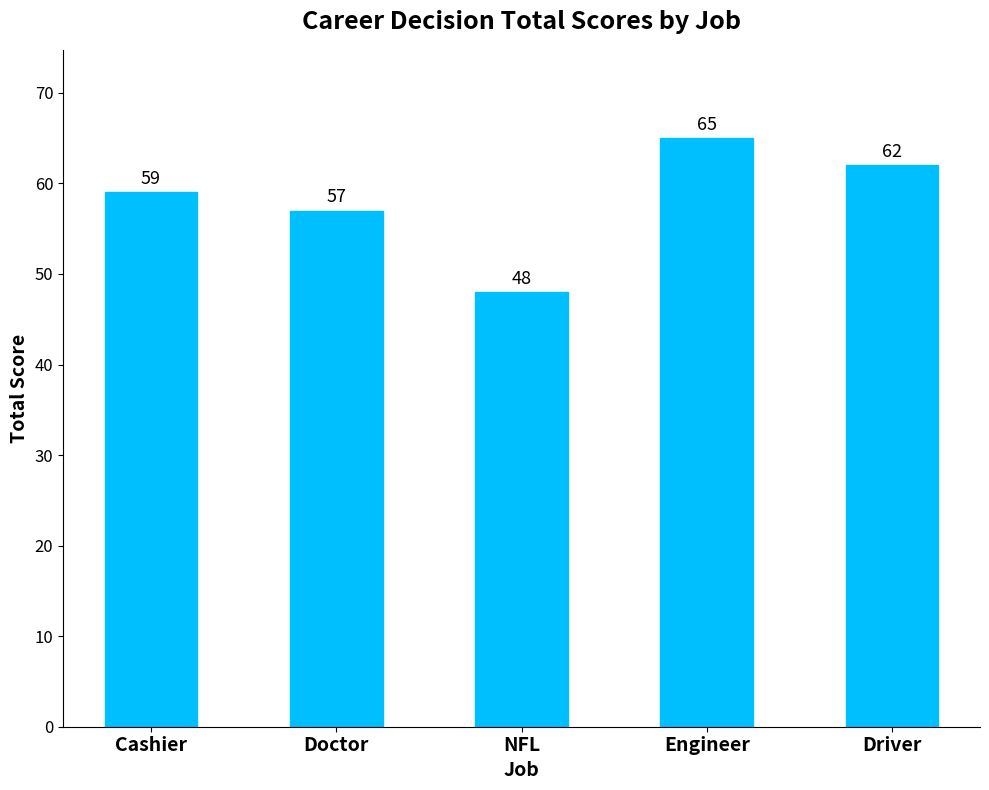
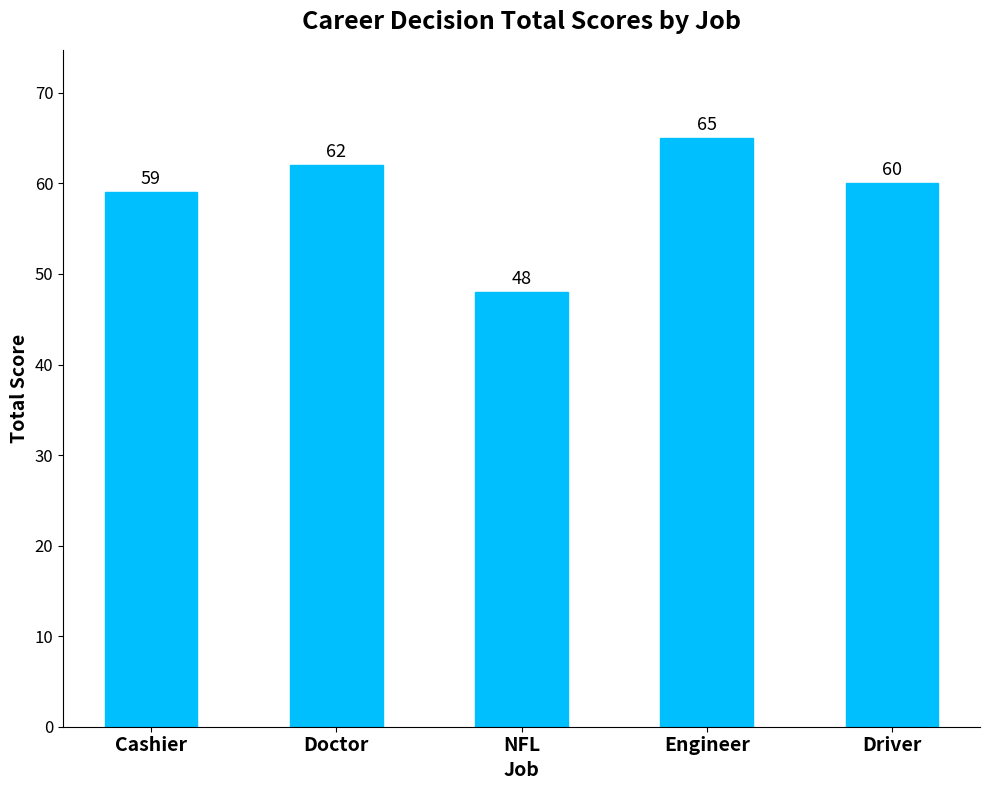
Doctor: 57 -> 62
Driver: 62 -> 60
